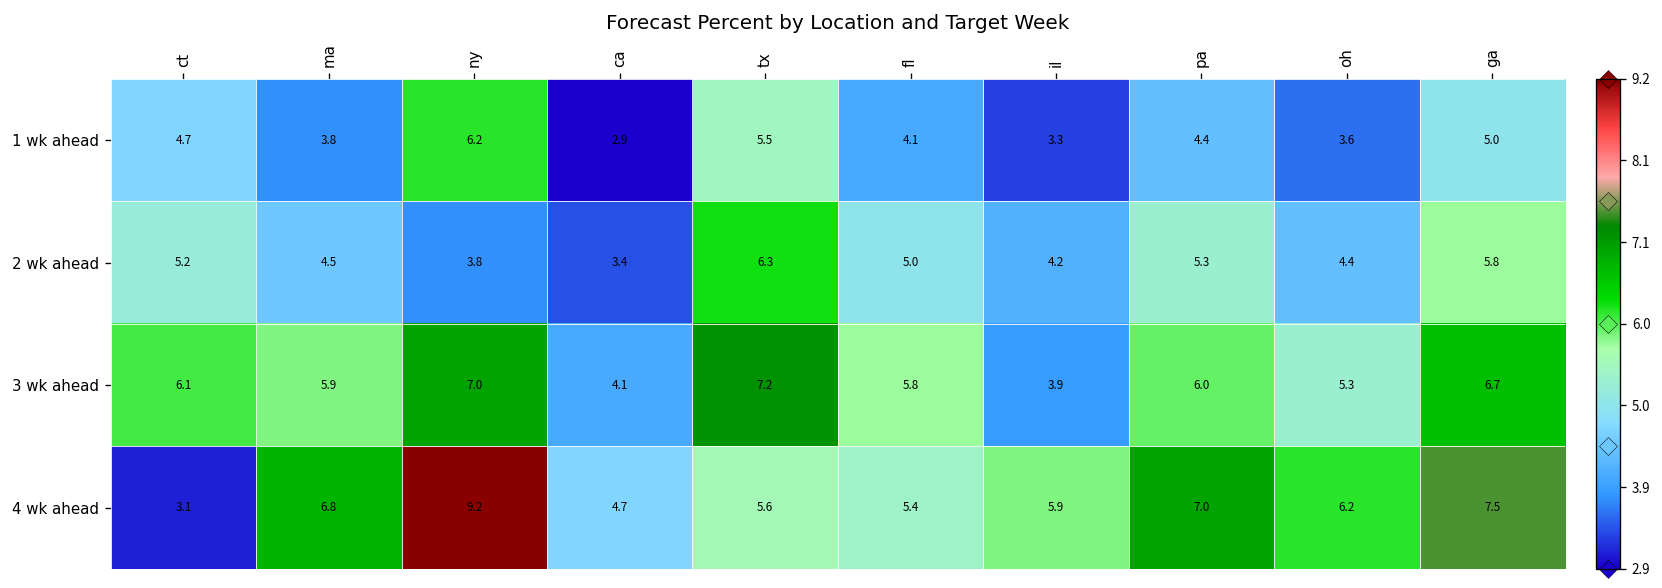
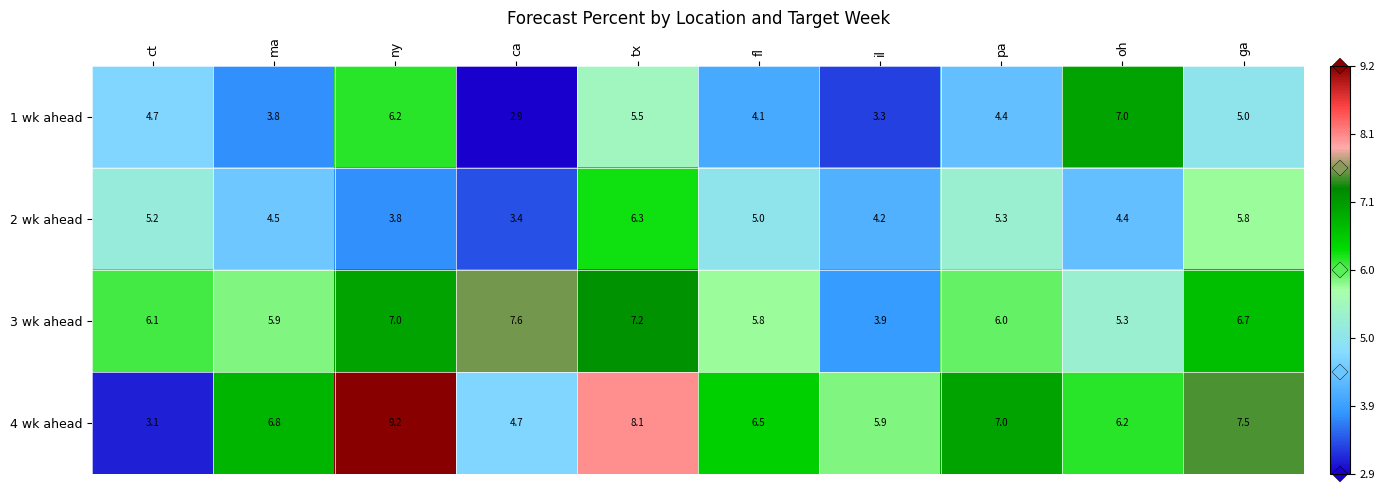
1 wk ahead, oh: 3.6 -> 7.0
3 wk ahead, ca: 4.1 -> 7.6
4 wk ahead, tx: 5.6 -> 8.1
4 wk ahead, fl: 5.4 -> 6.5
